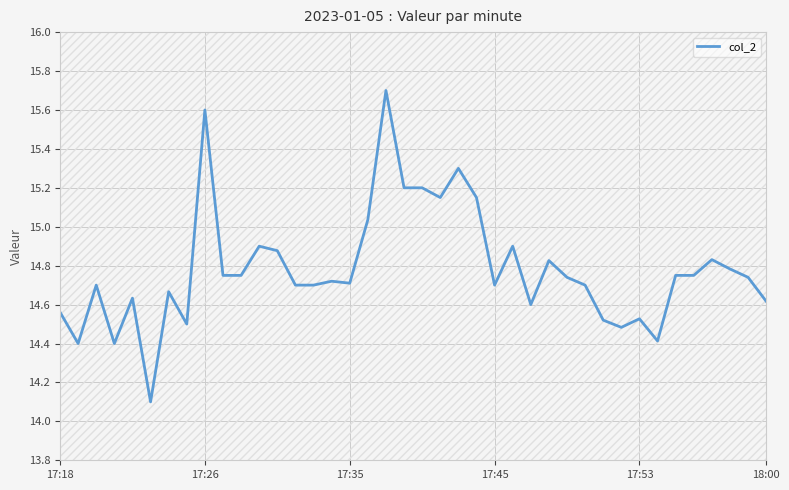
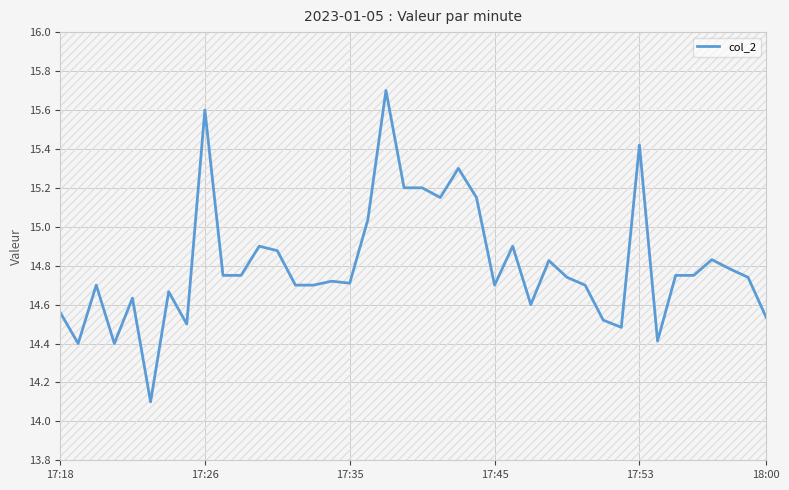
col_2, 17:53: 14.53 -> 15.42
col_2, 18:00: 14.62 -> 14.53
